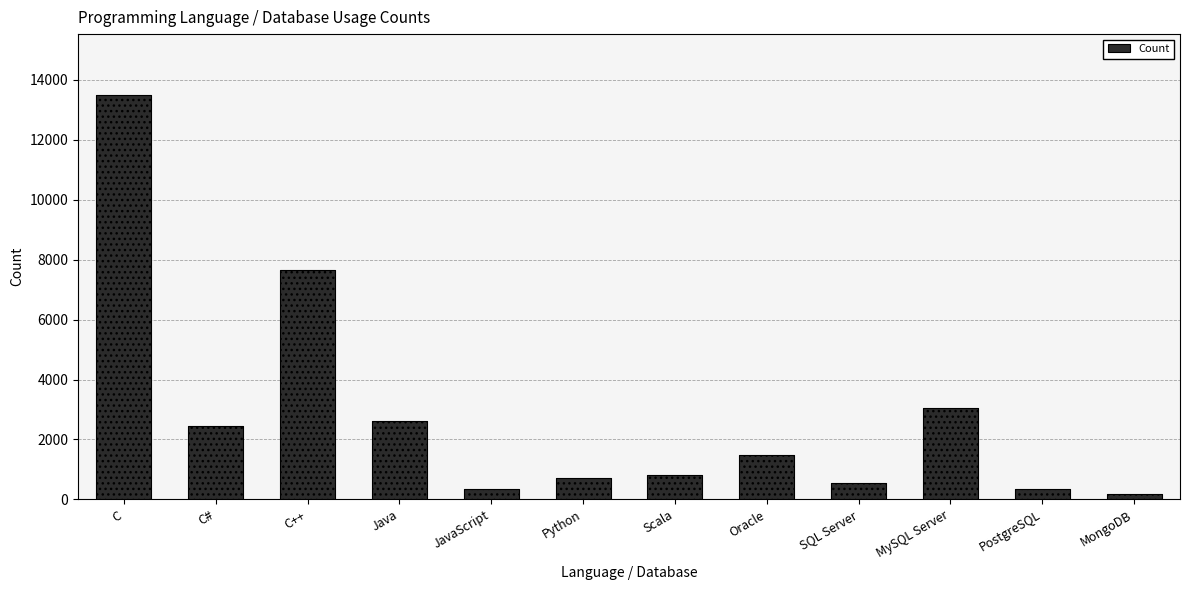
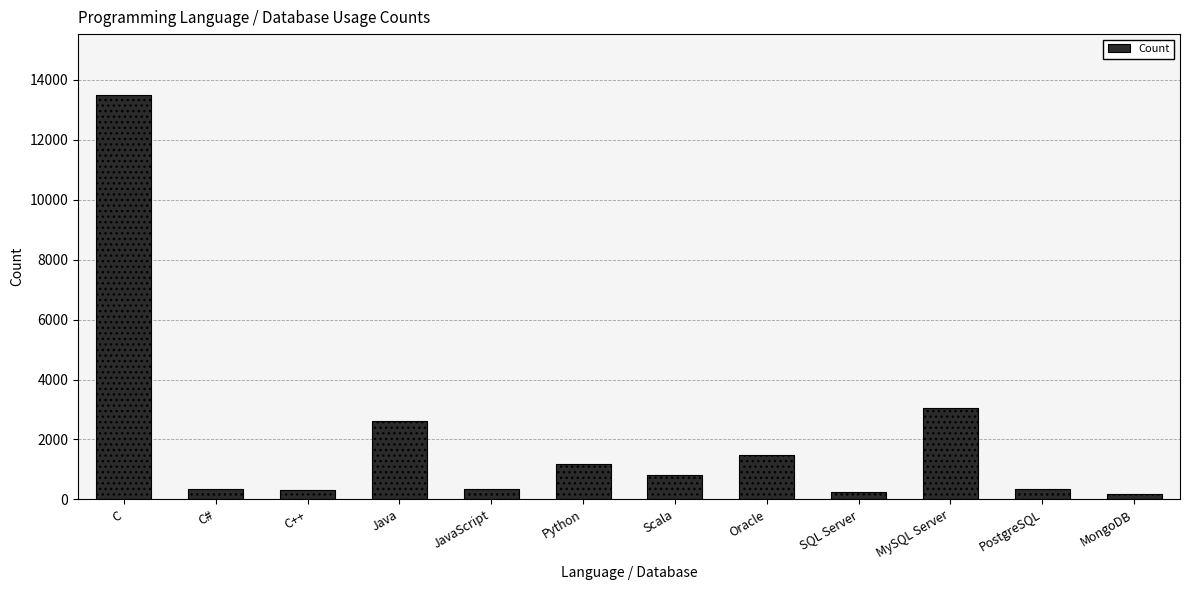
C#: 2400 -> 300
C++: 7600 -> 300
Python: 700 -> 1200
SQL Server: 600 -> 300
